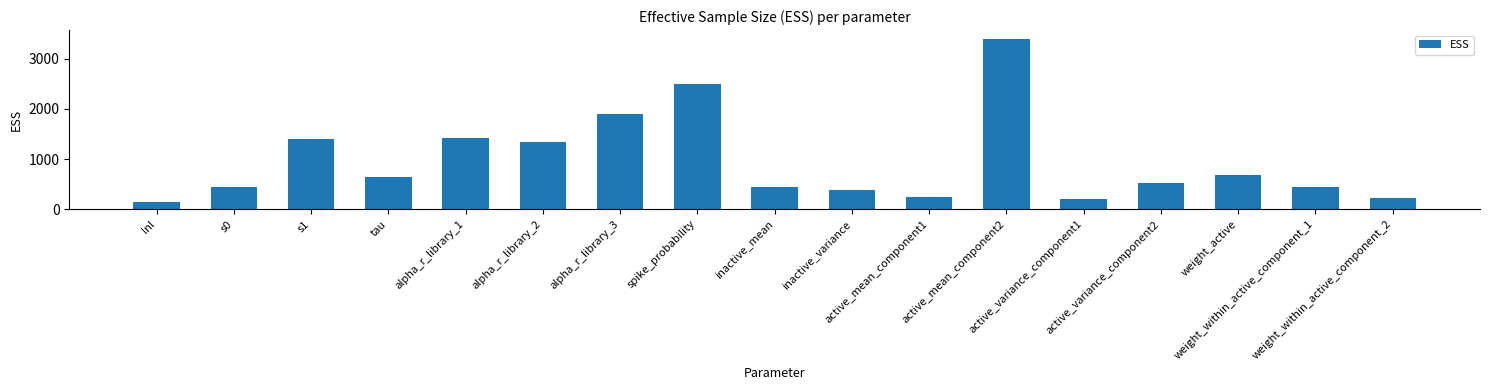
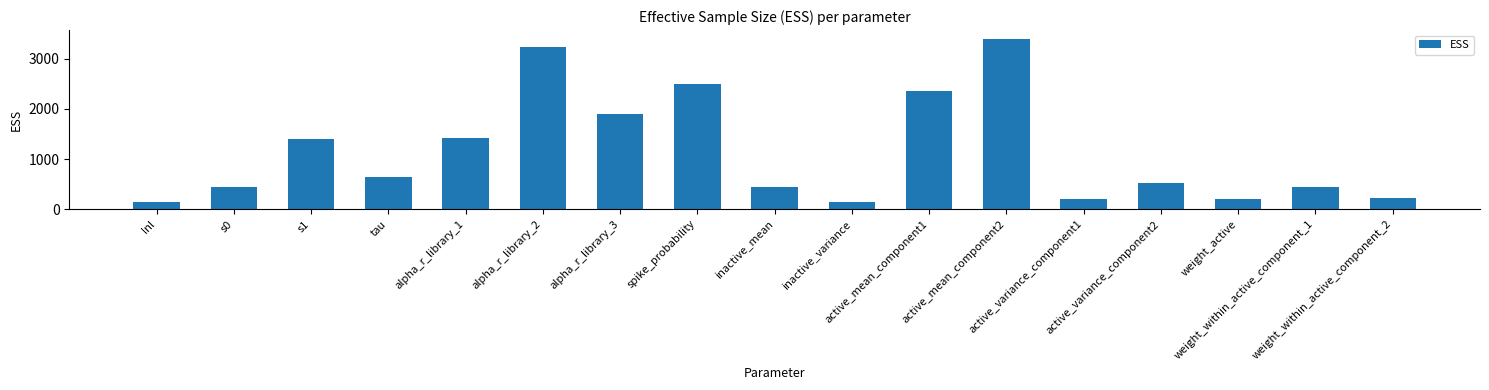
alpha_r_library_2: 1300 -> 3200
inactive_variance: 400 -> 100
active_mean_component1: 200 -> 2400
weight_active: 700 -> 200
